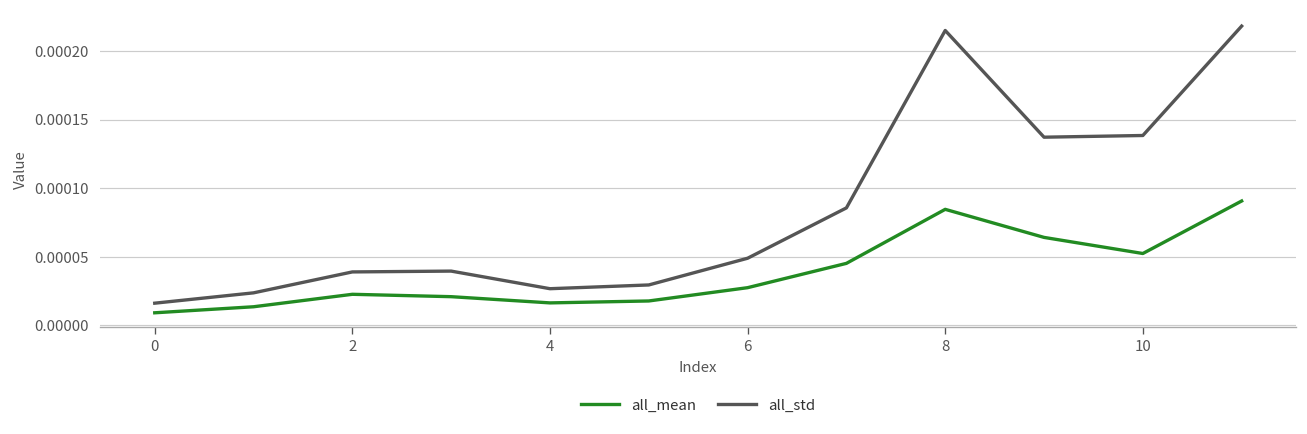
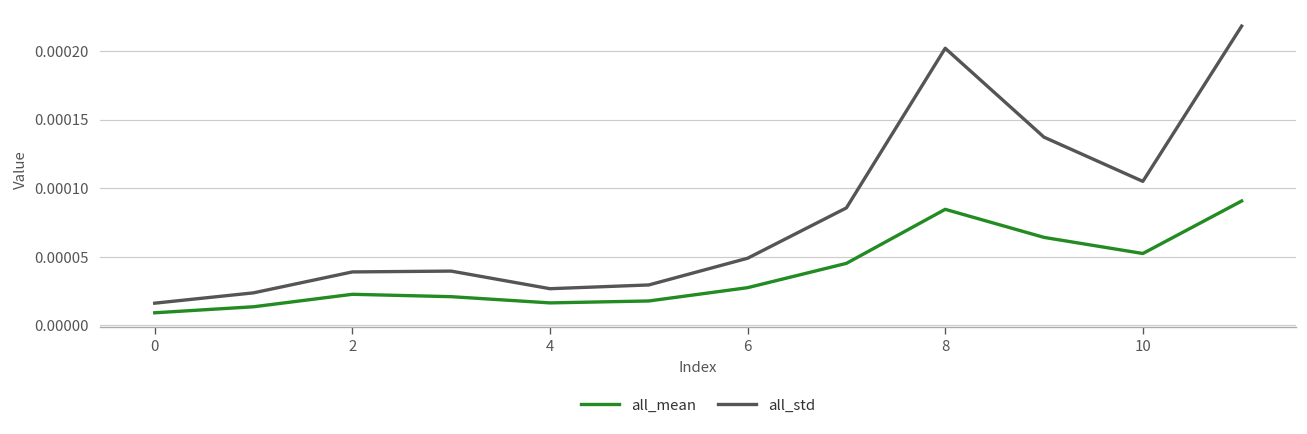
all_std, 8: 0.000215 -> 0.000202
all_std, 10: 0.000138 -> 0.000105
